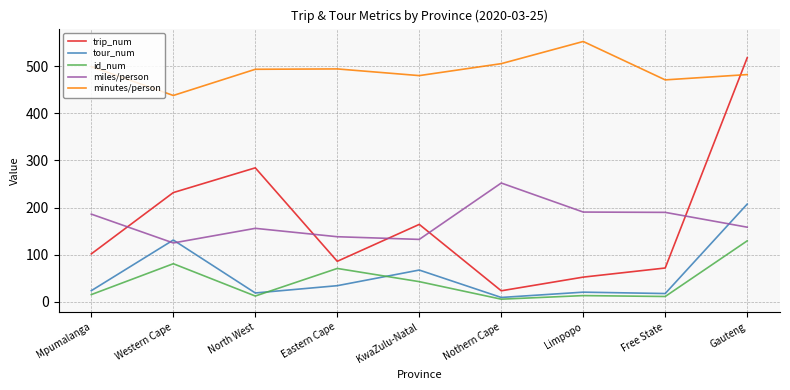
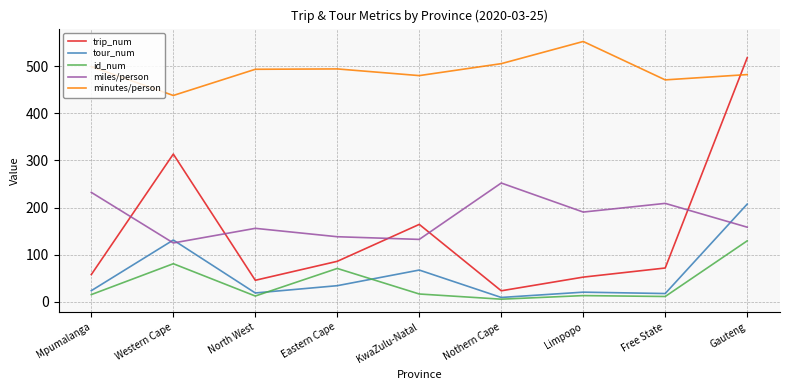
trip_num, Mpumalanga: 100 -> 60
miles/person, Mpumalanga: 190 -> 230
trip_num, Western Cape: 230 -> 310
trip_num, North West: 280 -> 50
id_num, KwaZulu-Natal: 40 -> 20
miles/person, Free State: 190 -> 210
